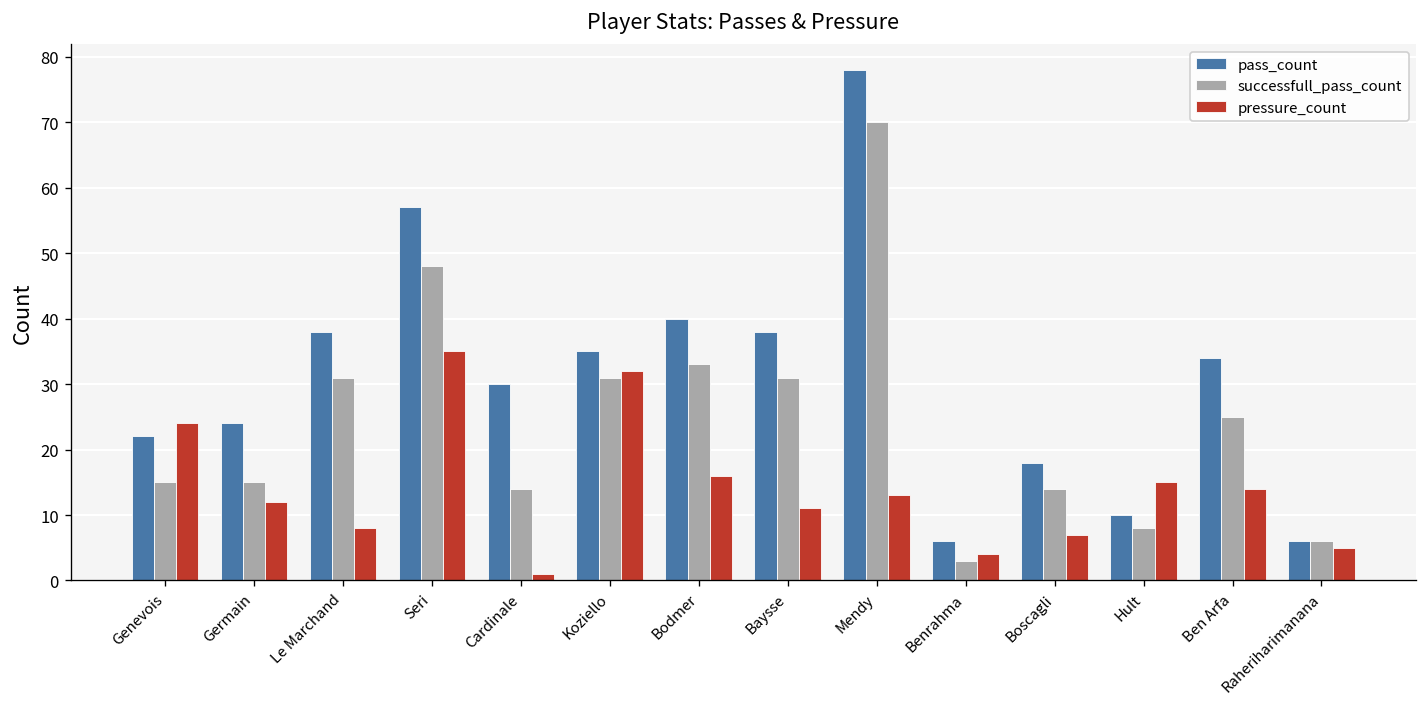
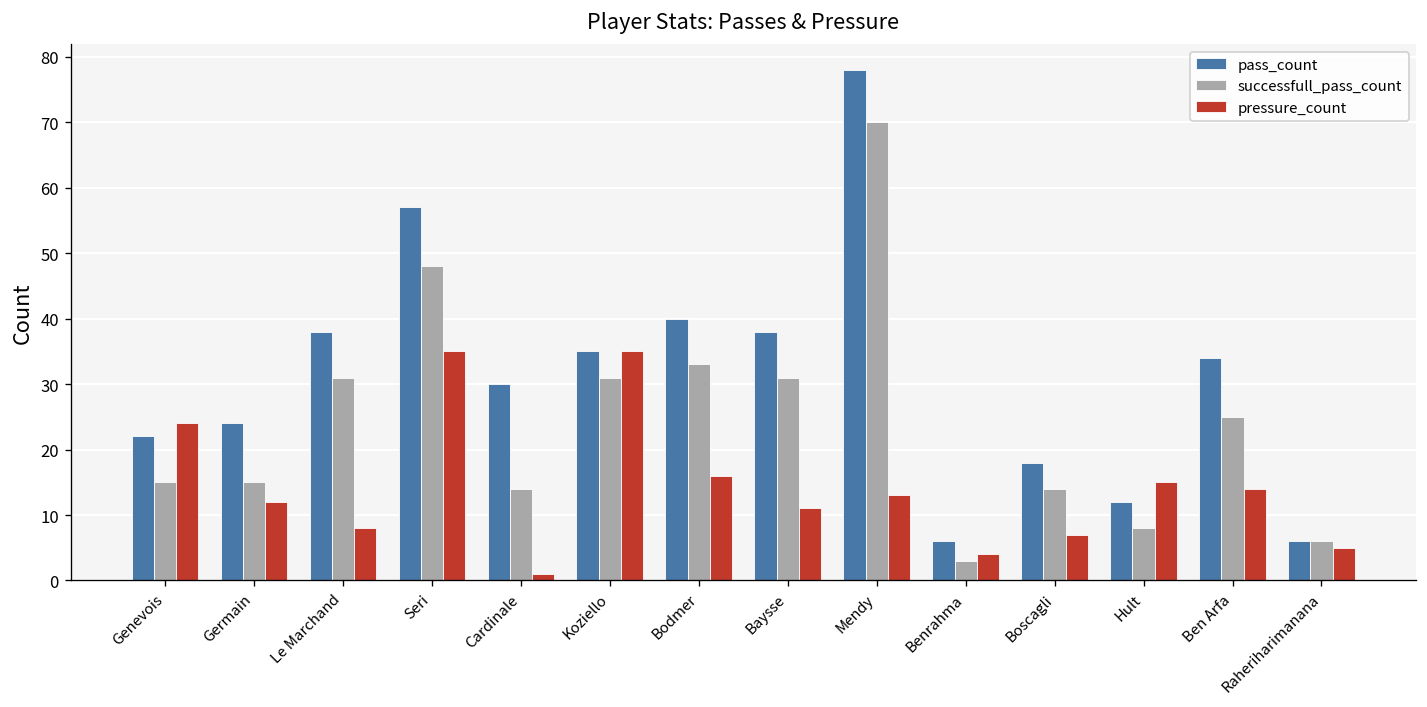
pressure_count, Koziello: 32 -> 35
pass_count, Hult: 10 -> 12
